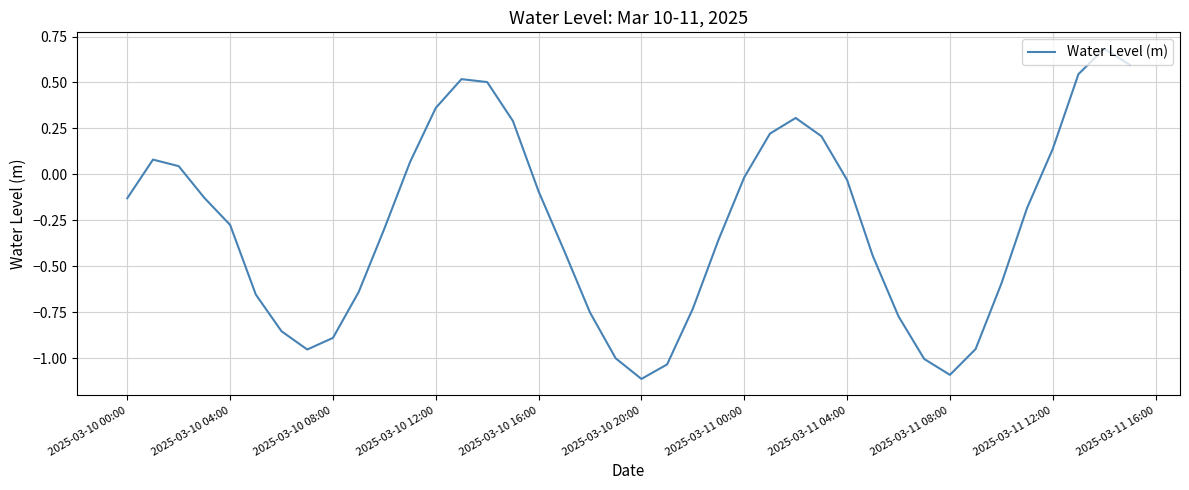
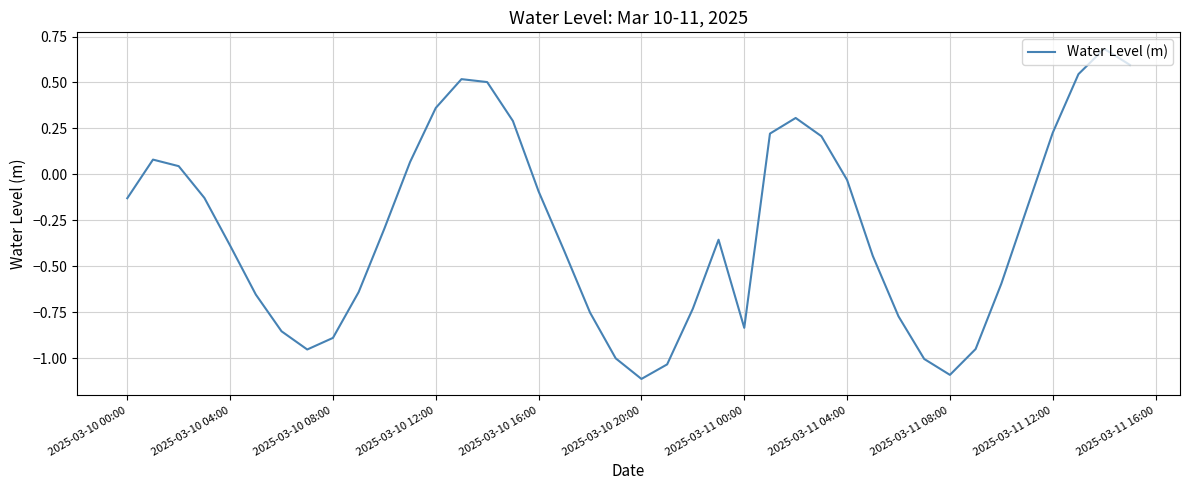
2025-03-10 04:00: -0.28 -> -0.39
2025-03-11 00:00: -0.02 -> -0.84
2025-03-11 12:00: 0.14 -> 0.23
